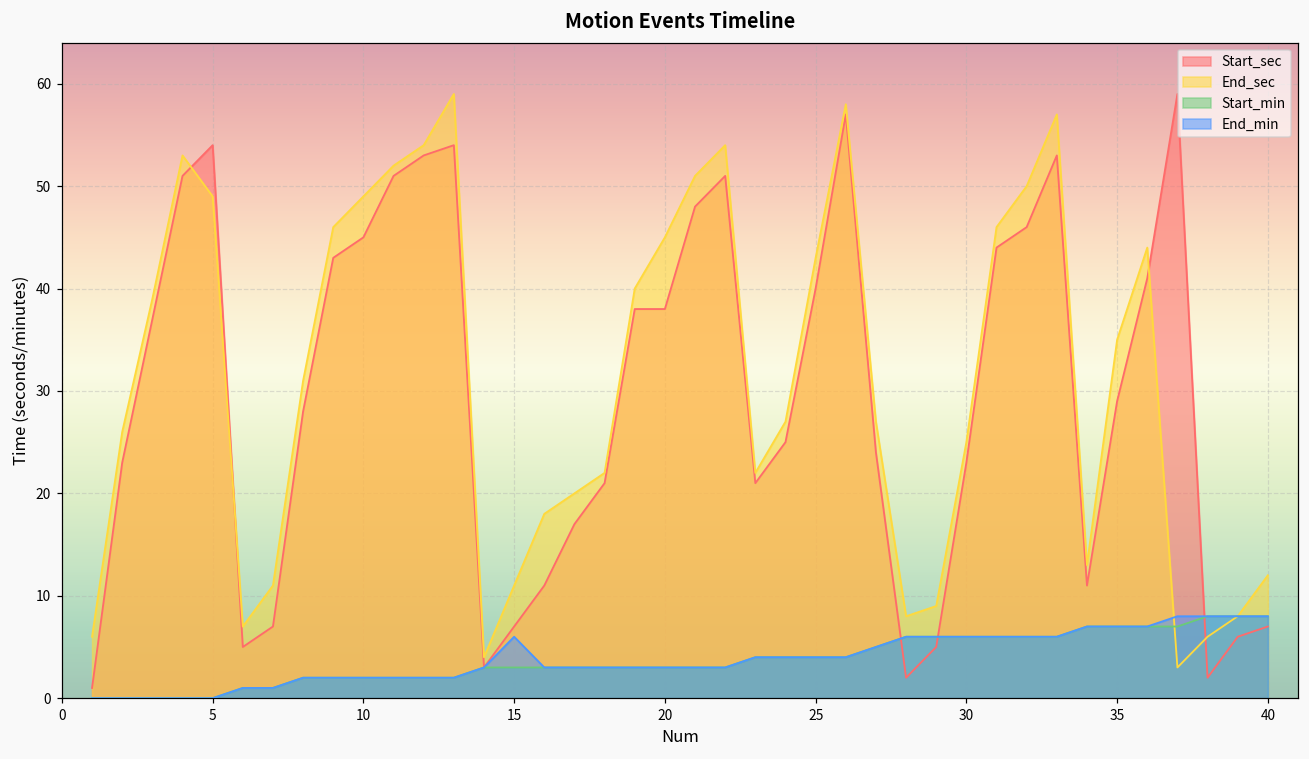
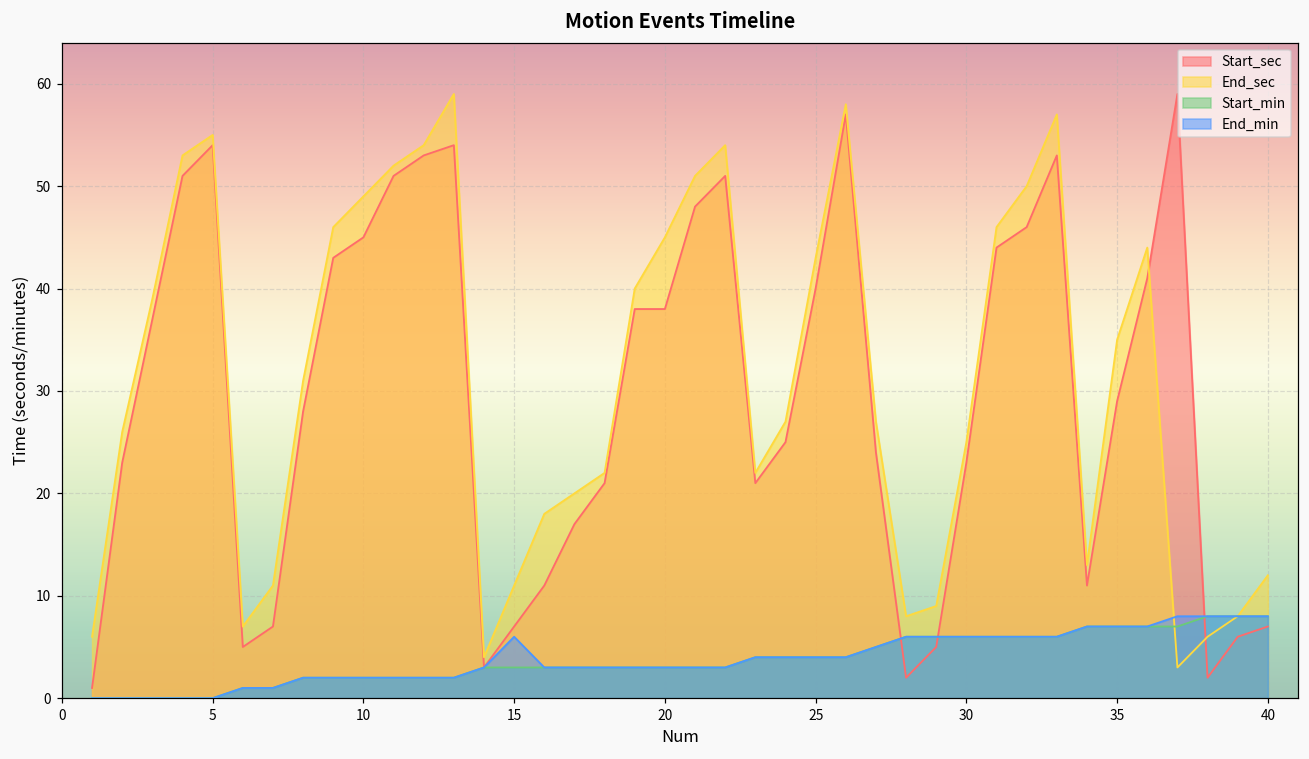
End_sec, 5: 49 -> 55
